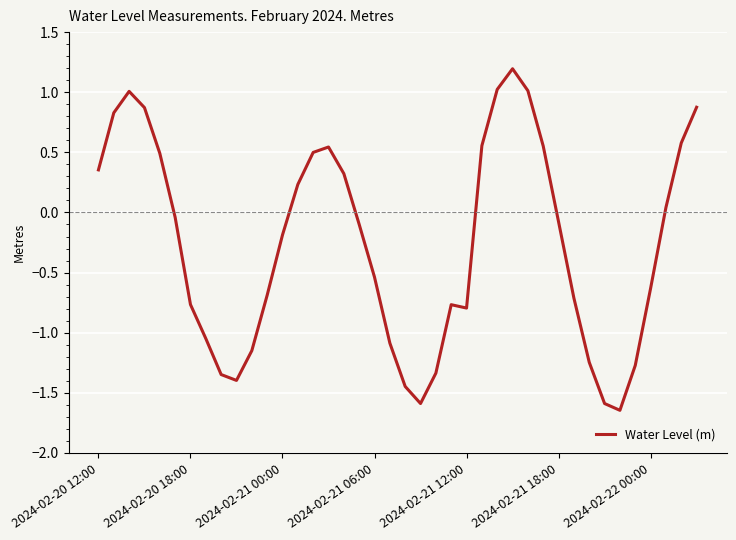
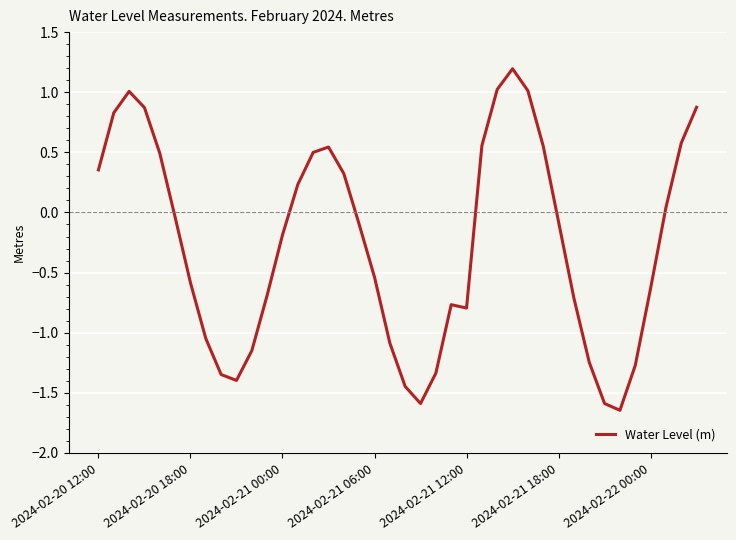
2024-02-20 18:00: -0.77 -> -0.58
